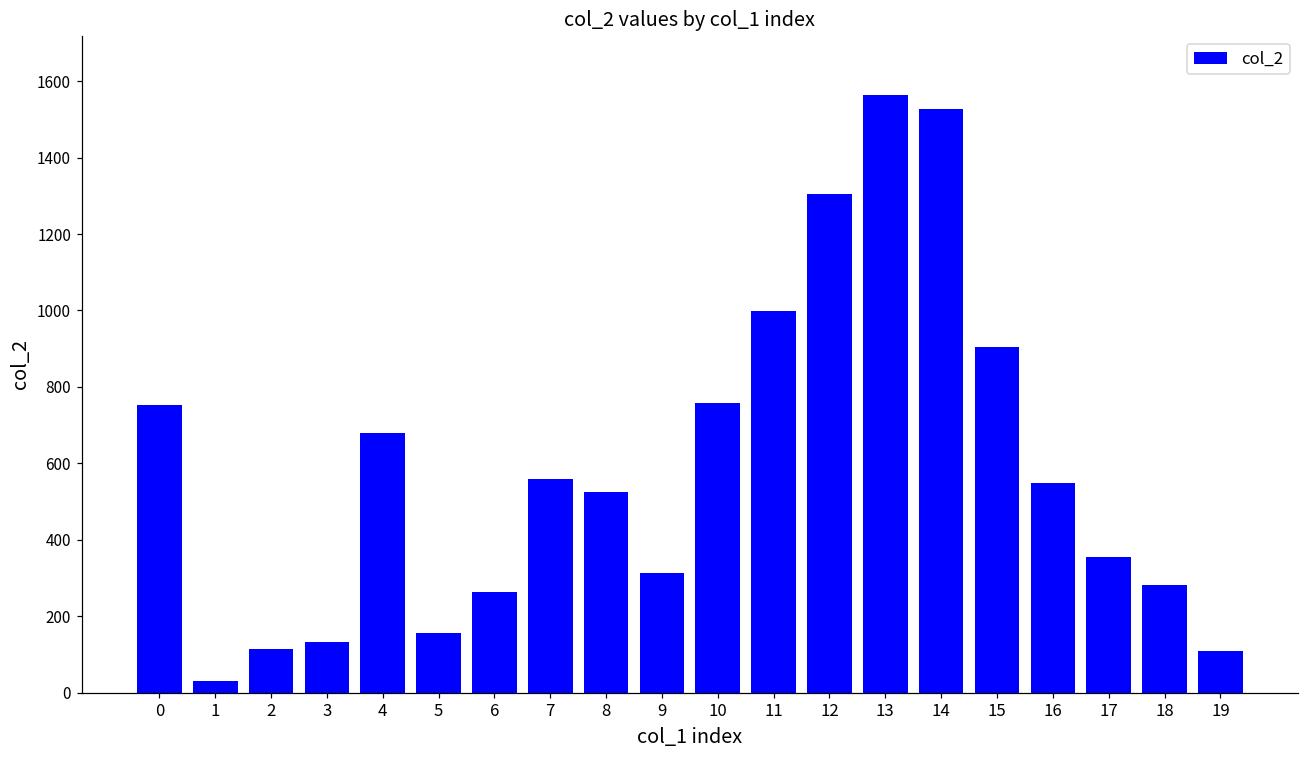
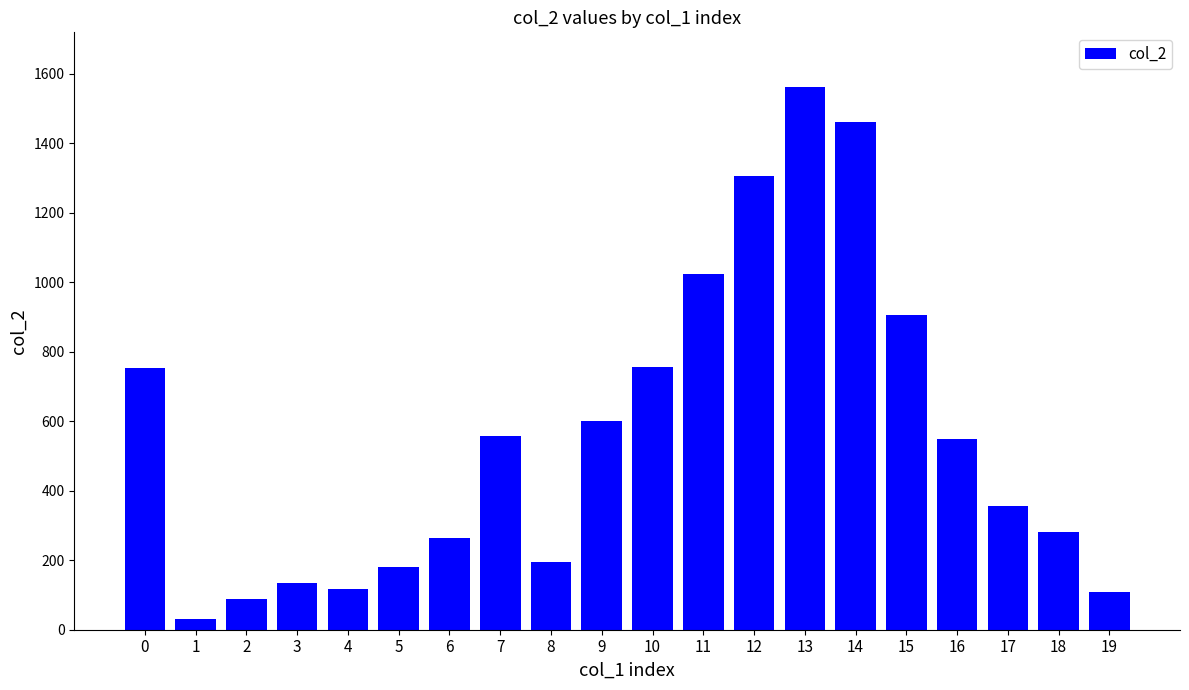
2: 120 -> 90
4: 680 -> 120
5: 160 -> 180
8: 520 -> 190
9: 310 -> 600
11: 1000 -> 1020
14: 1530 -> 1460
